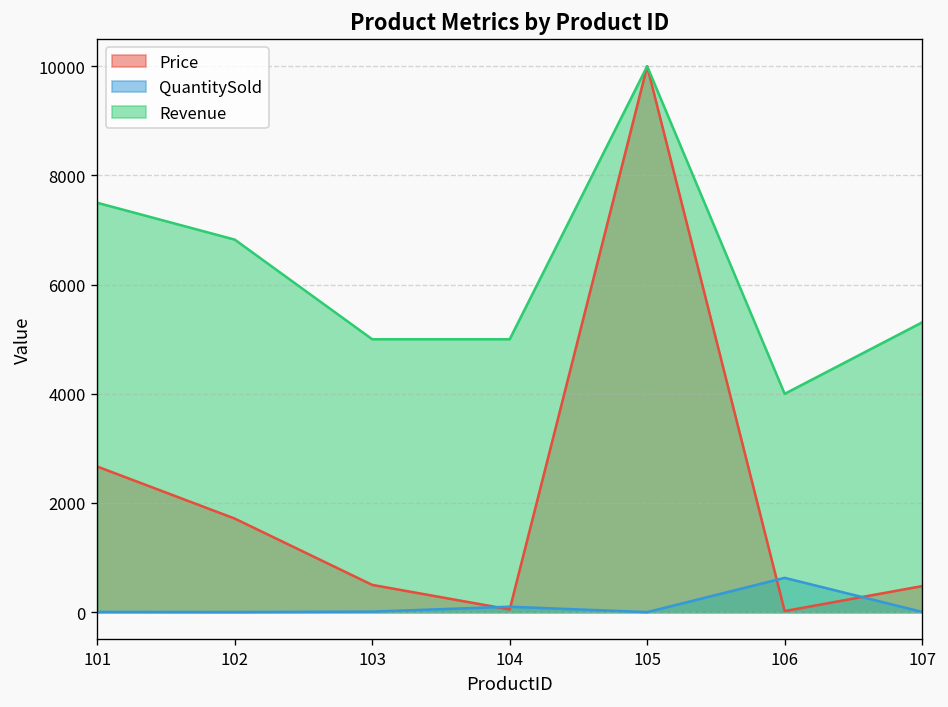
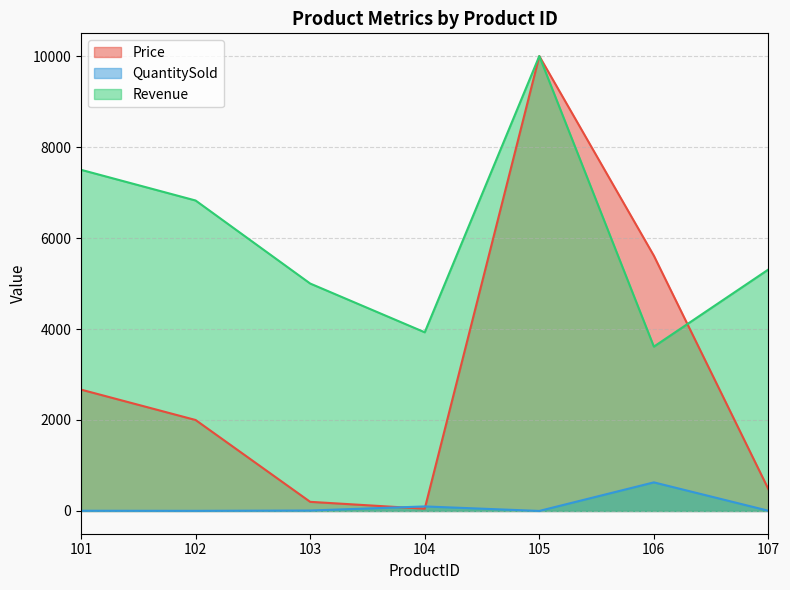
Price, 102: 1700 -> 2000
Price, 103: 500 -> 200
Revenue, 104: 5000 -> 3900
Price, 106: 0 -> 5600
Revenue, 106: 4000 -> 3600
